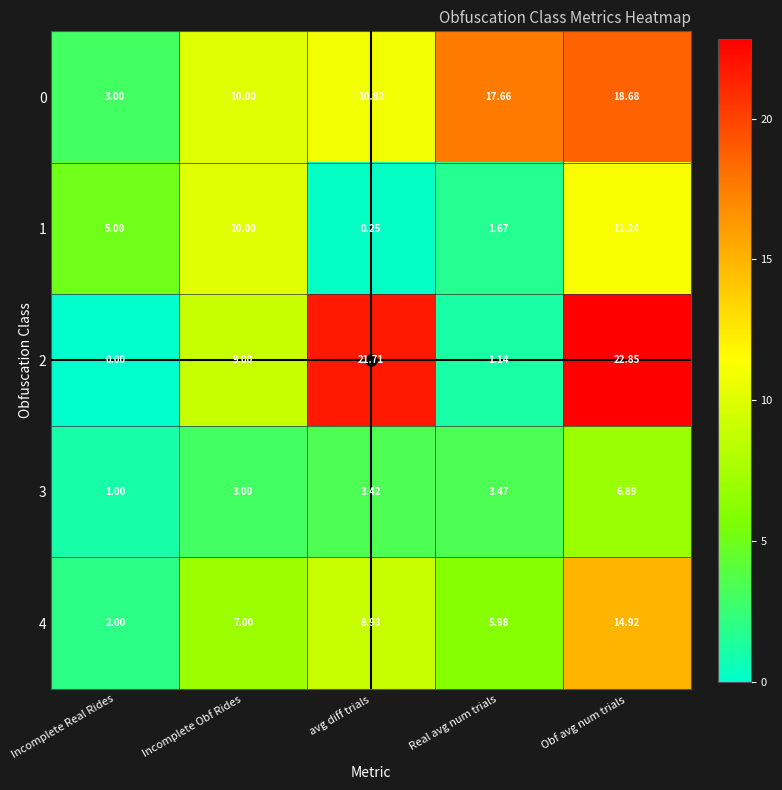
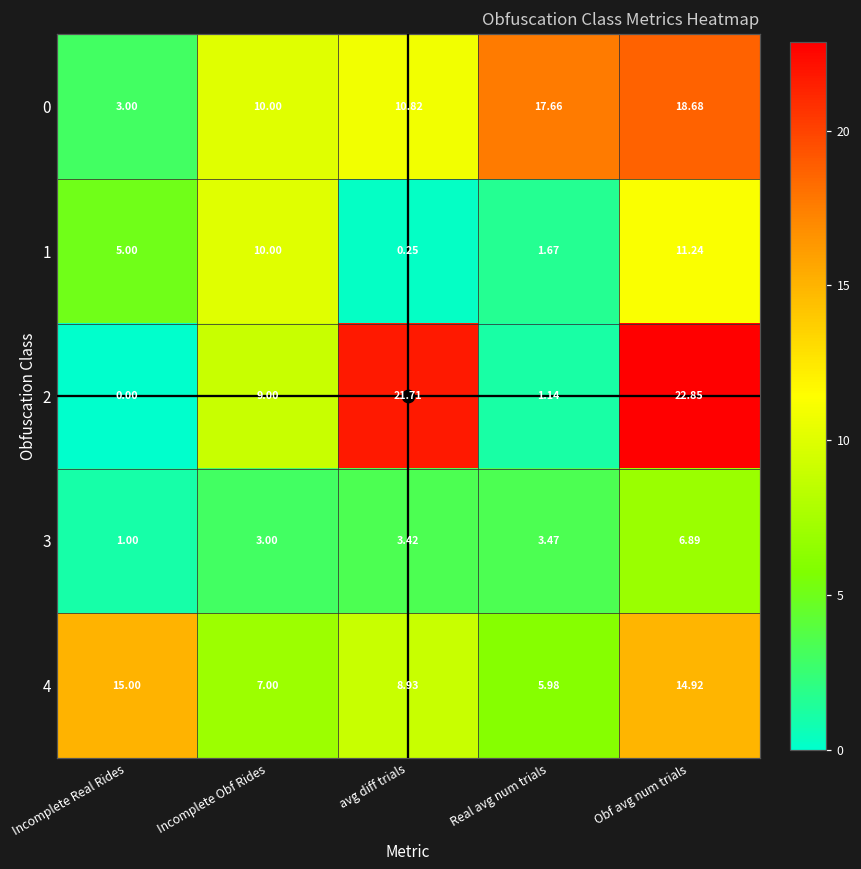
4, Incomplete Real Rides: 2.00 -> 15.00
